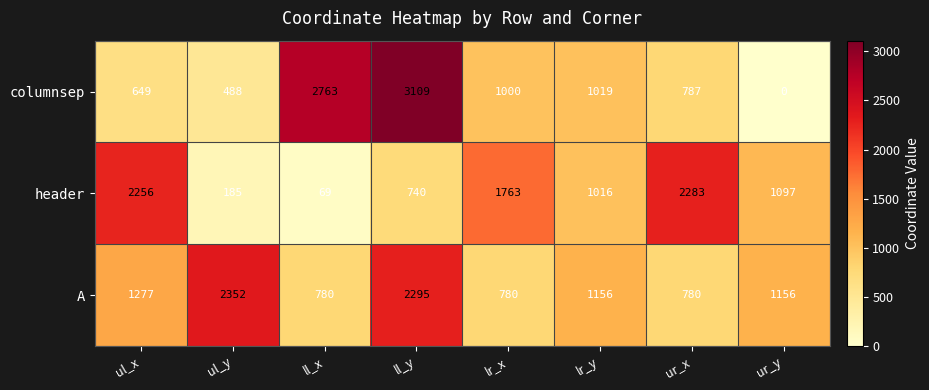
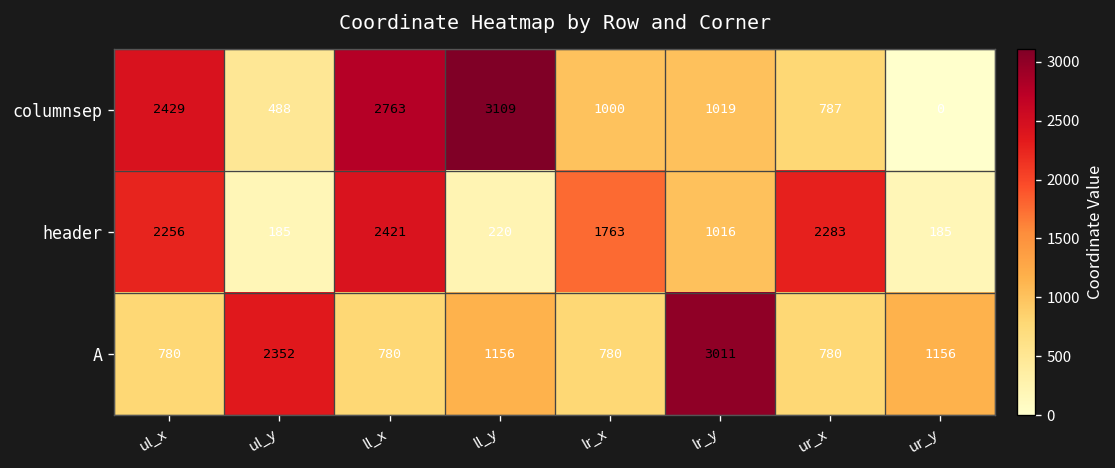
columnsep, ul_x: 649 -> 2429
header, ll_x: 69 -> 2421
header, ll_y: 740 -> 220
header, ur_y: 1097 -> 185
A, ul_x: 1277 -> 780
A, ll_y: 2295 -> 1156
A, lr_y: 1156 -> 3011
